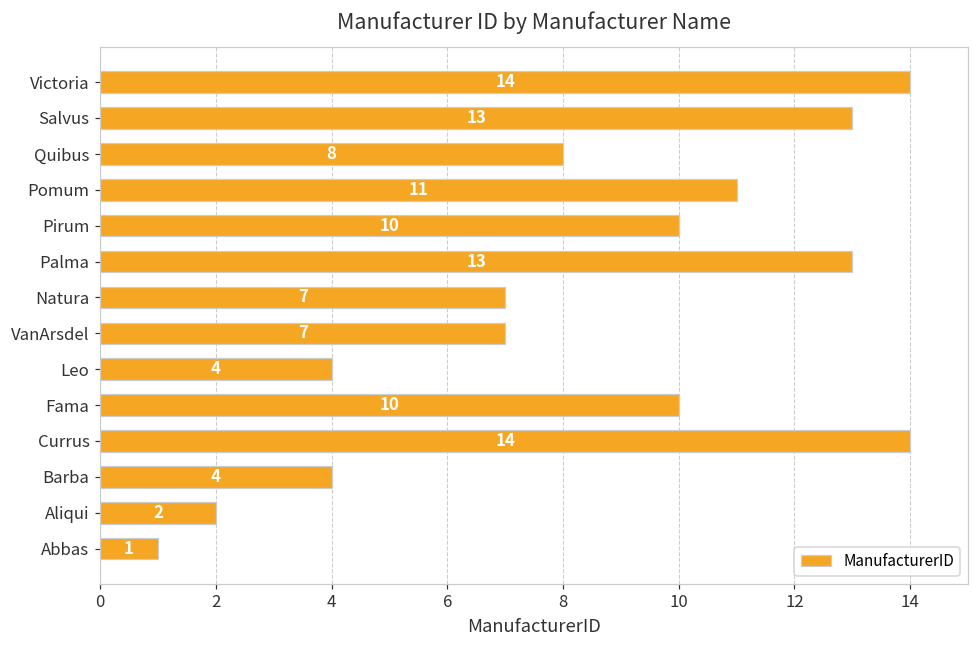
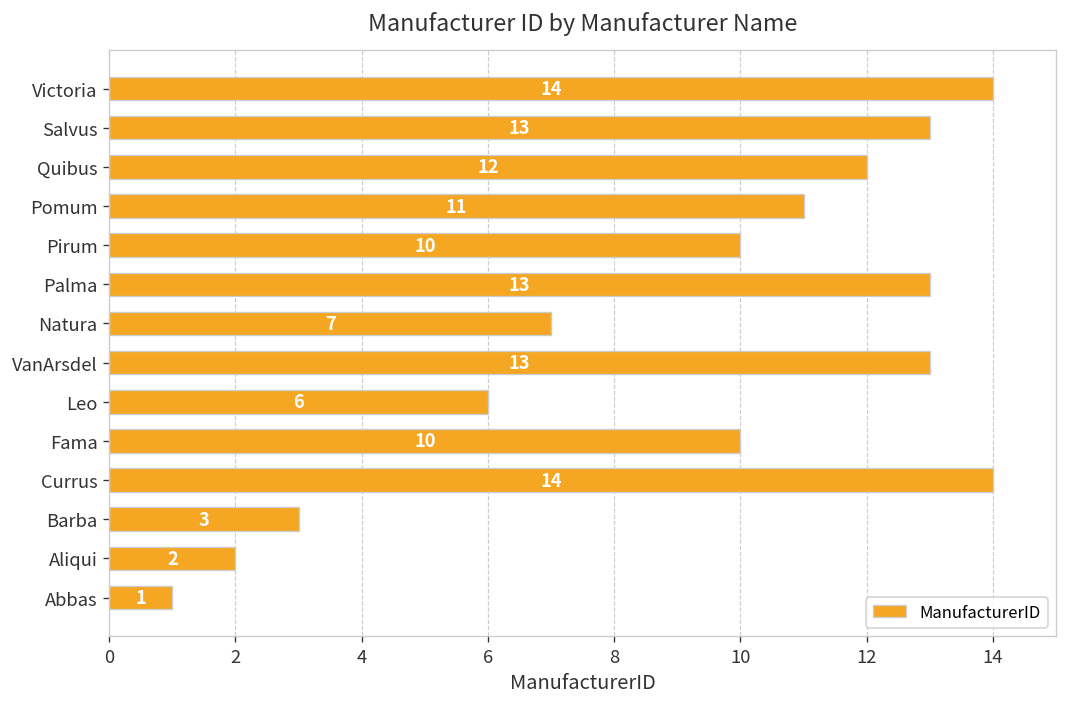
Quibus: 8 -> 12
VanArsdel: 7 -> 13
Leo: 4 -> 6
Barba: 4 -> 3
